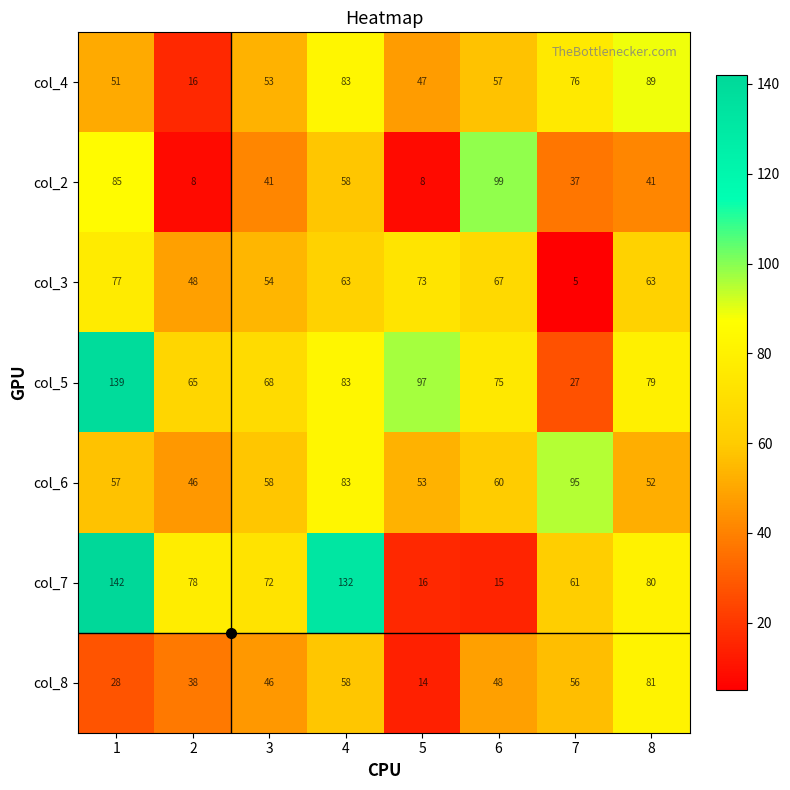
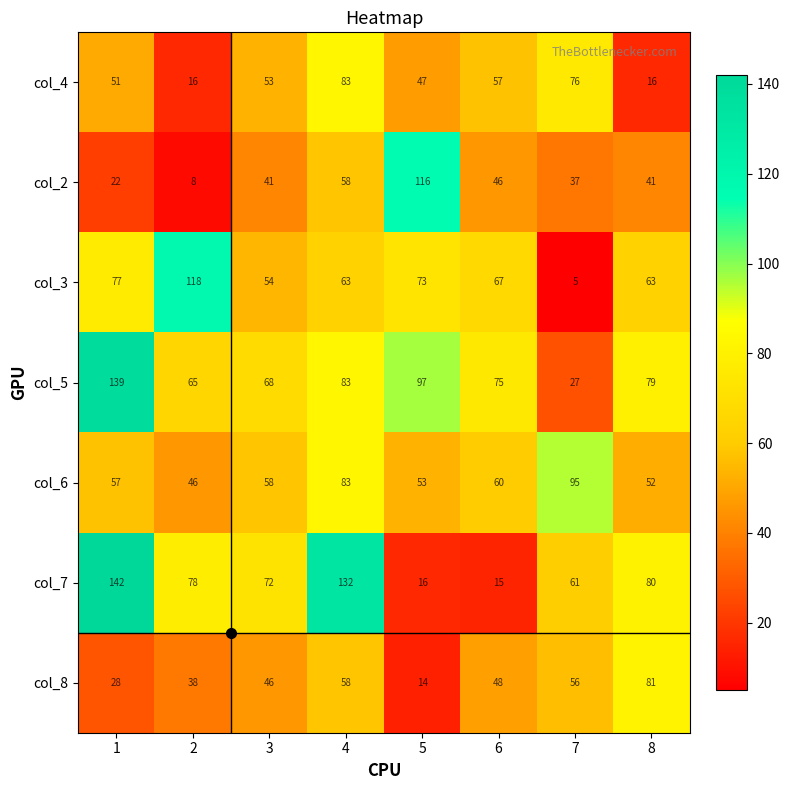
col_4, 8: 89 -> 16
col_2, 1: 85 -> 22
col_2, 5: 8 -> 116
col_2, 6: 99 -> 46
col_3, 2: 48 -> 118
